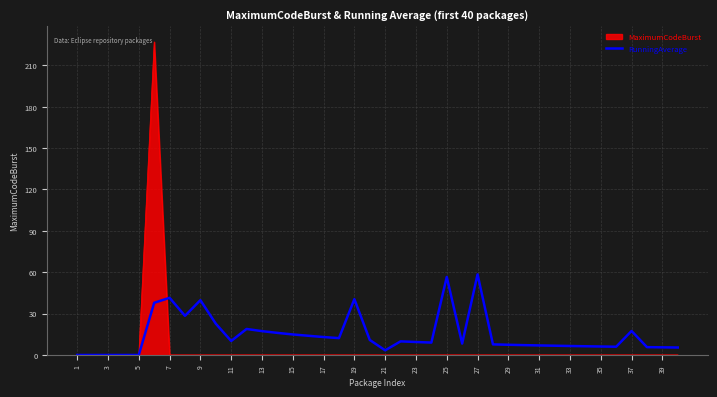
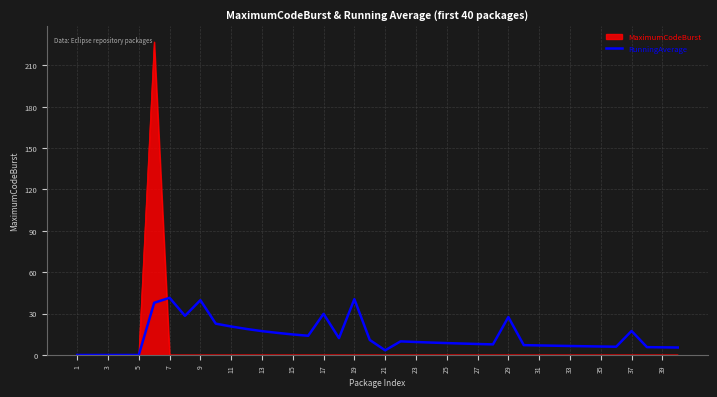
RunningAverage, 11: 10 -> 21
RunningAverage, 17: 13 -> 30
RunningAverage, 25: 57 -> 9
RunningAverage, 27: 58 -> 8
RunningAverage, 29: 7 -> 28
